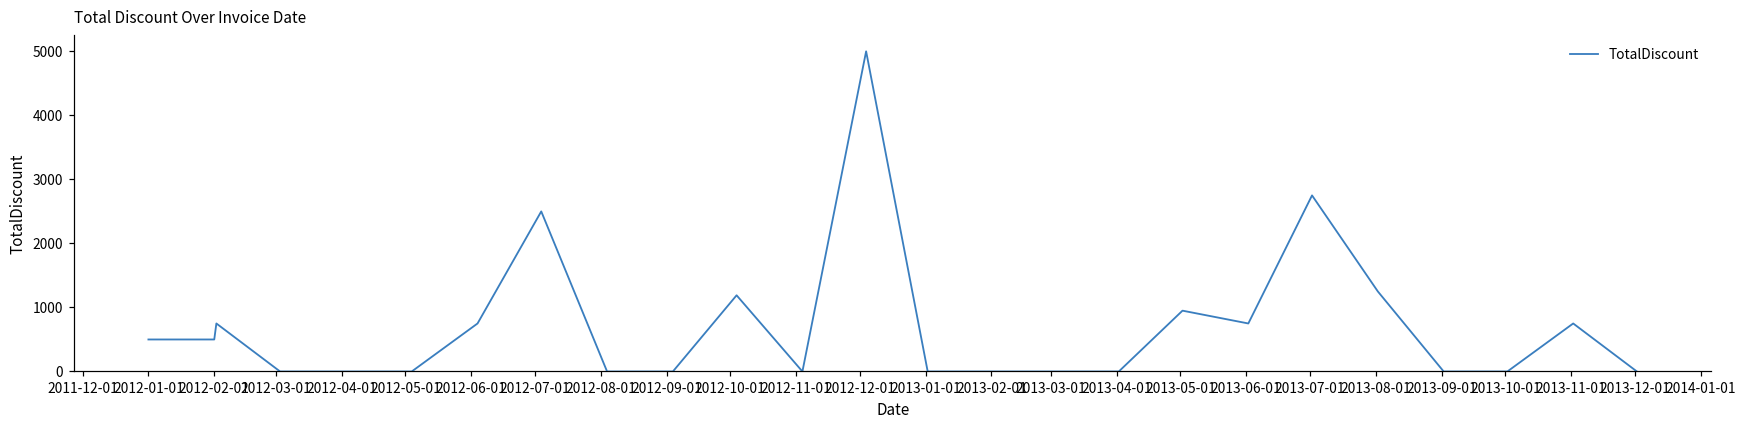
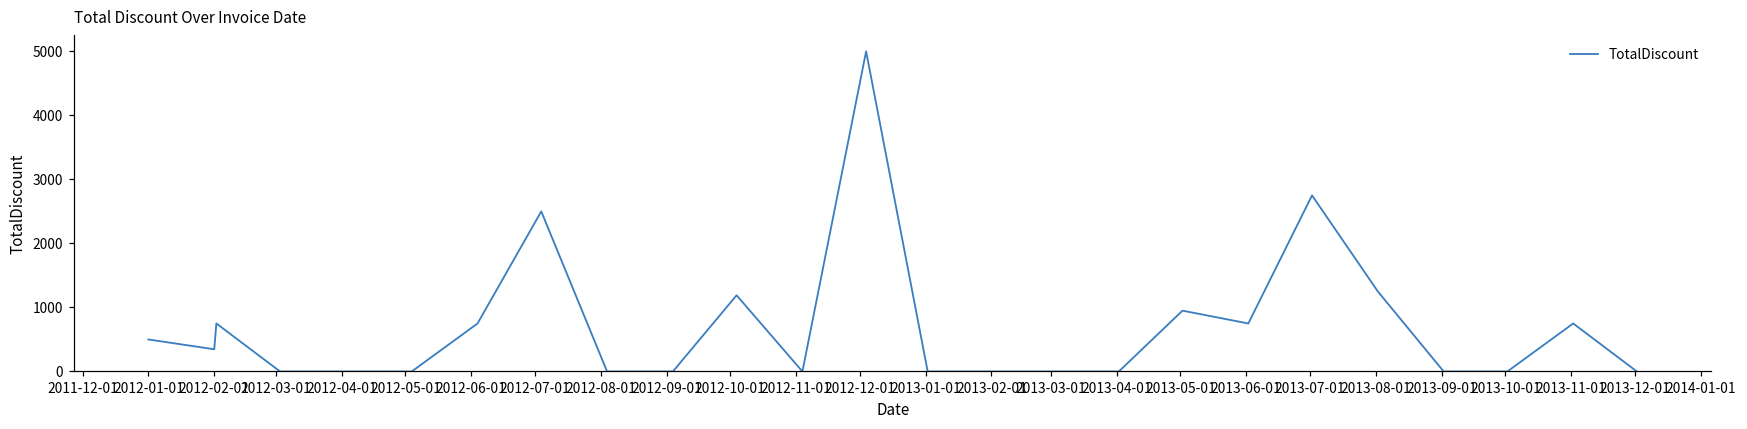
2012-02-01: 500 -> 300
